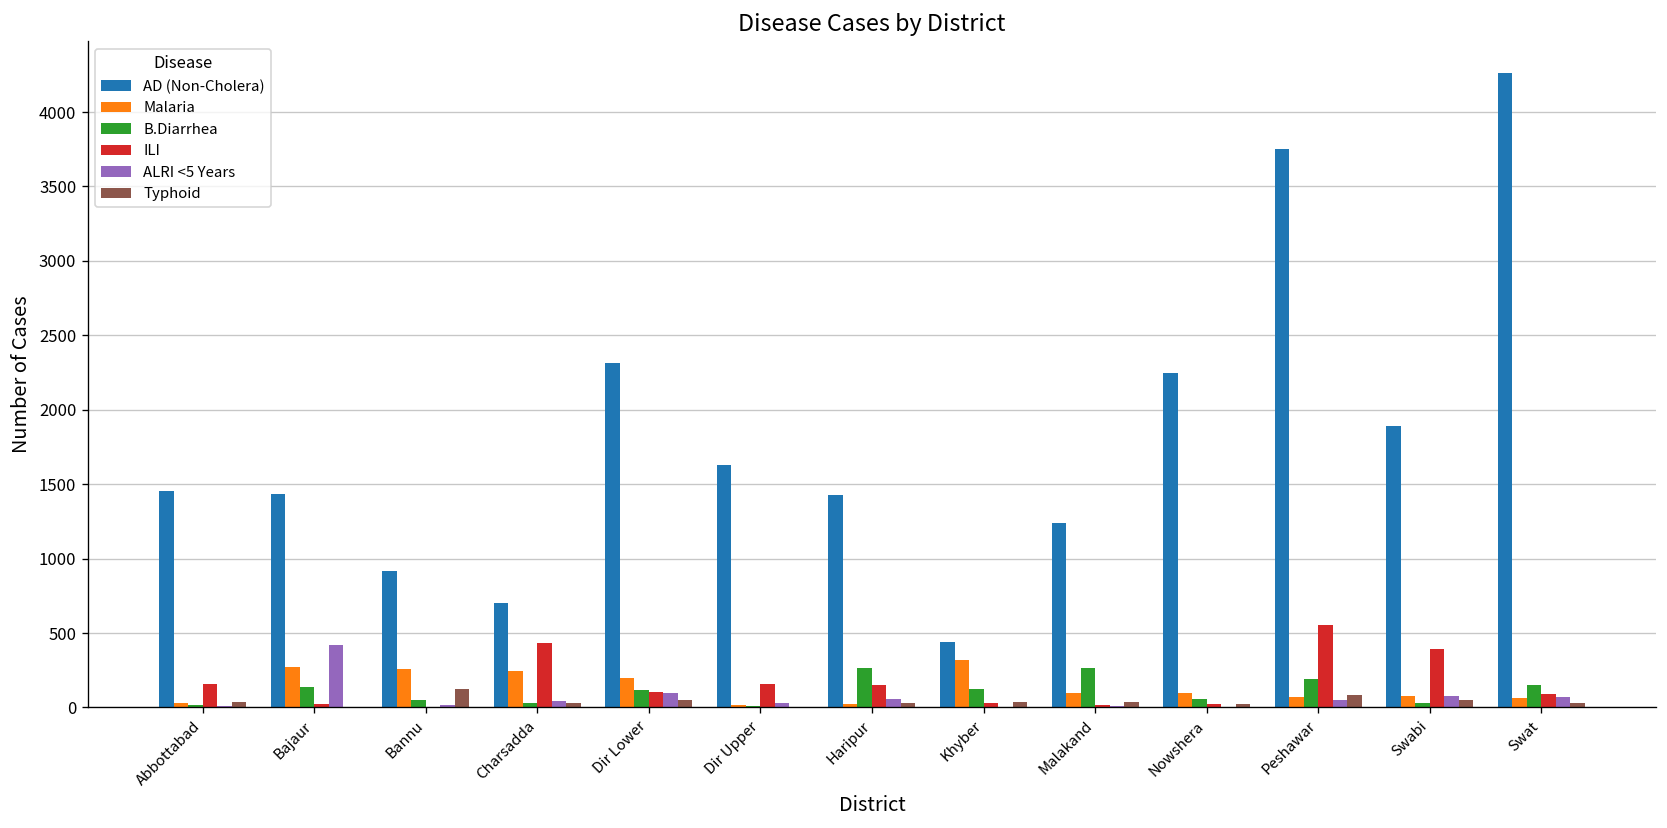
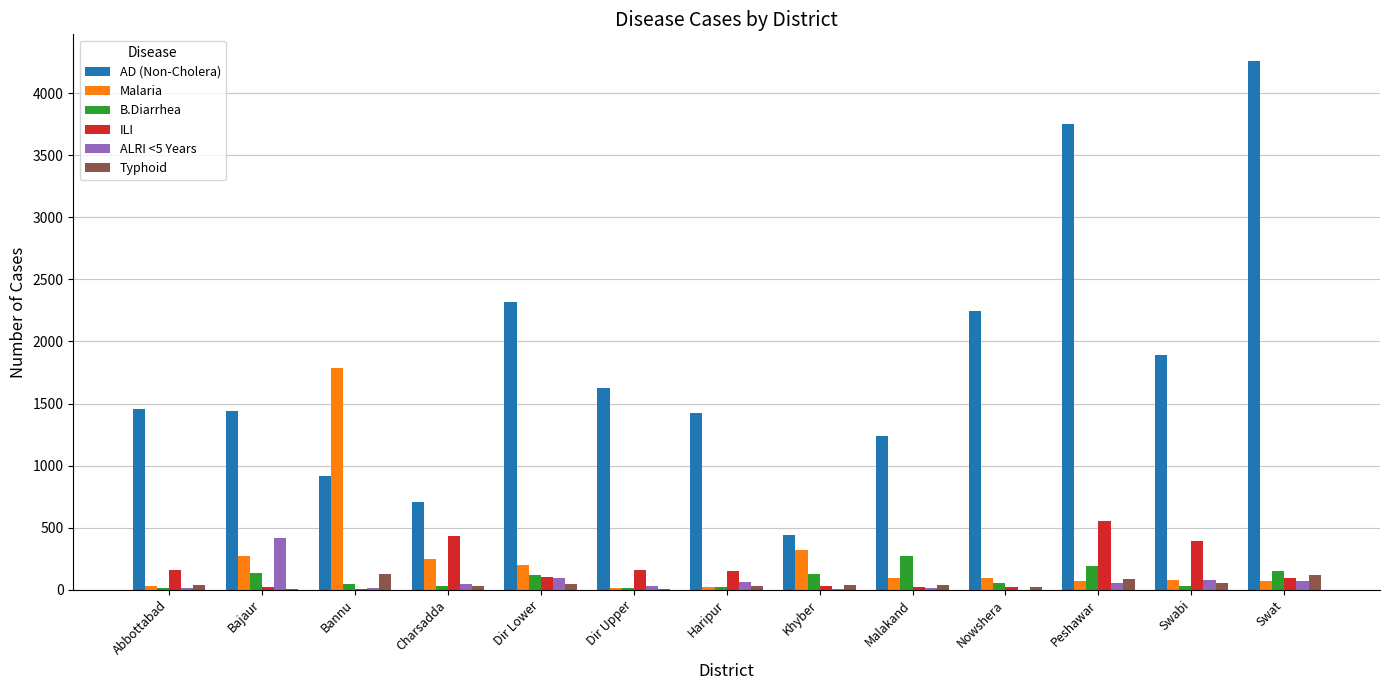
Malaria, Bannu: 260 -> 1790
B.Diarrhea, Haripur: 270 -> 20
Typhoid, Swat: 30 -> 120
